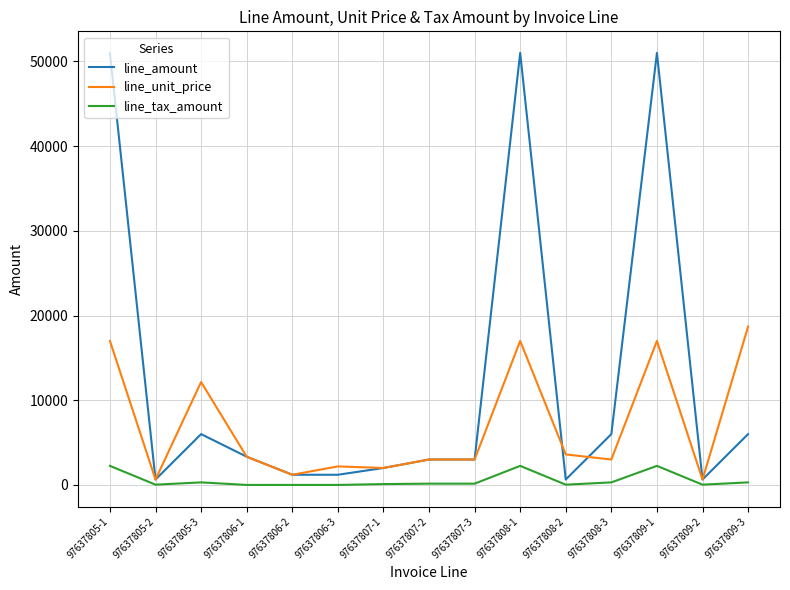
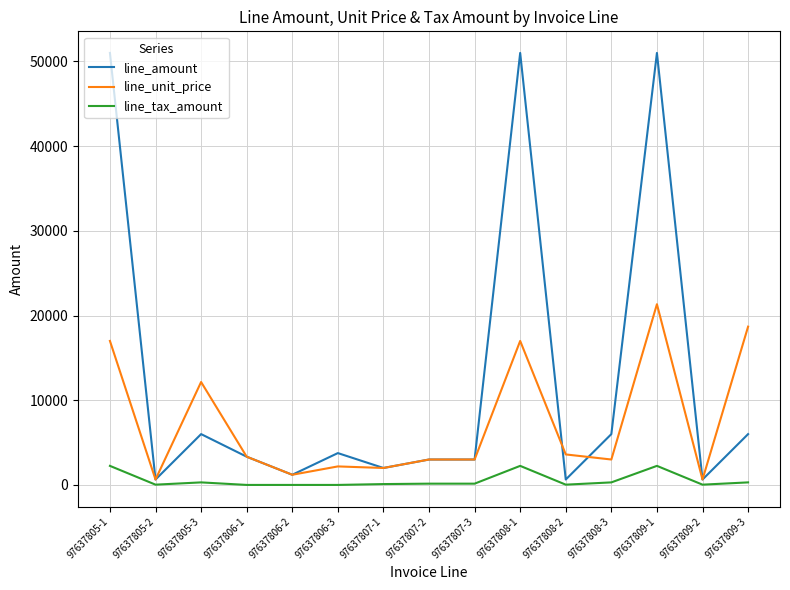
line_amount, 97637806-3: 1000 -> 4000
line_unit_price, 97637809-1: 17000 -> 21000
